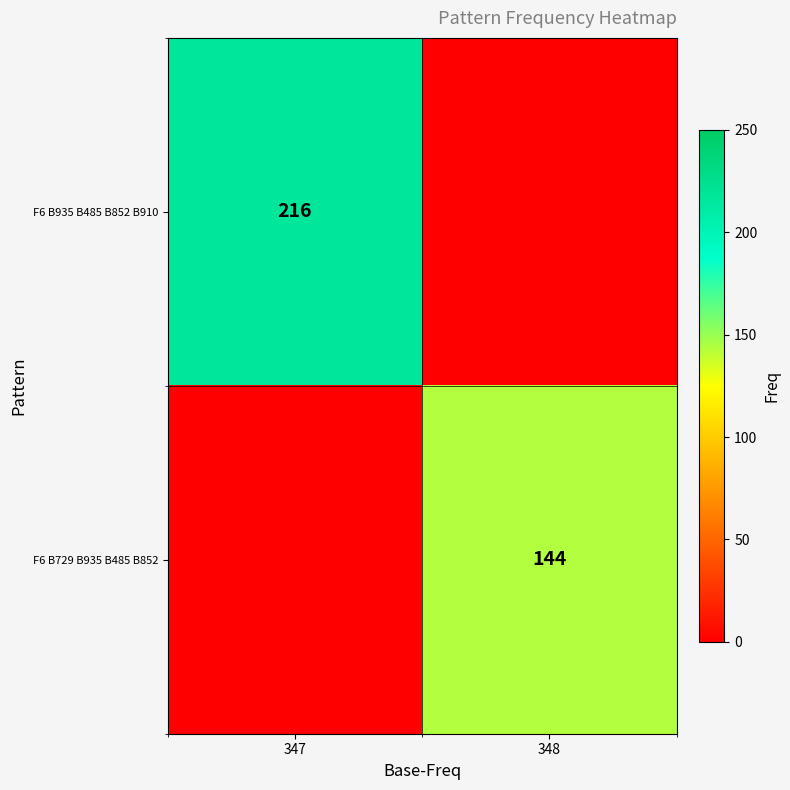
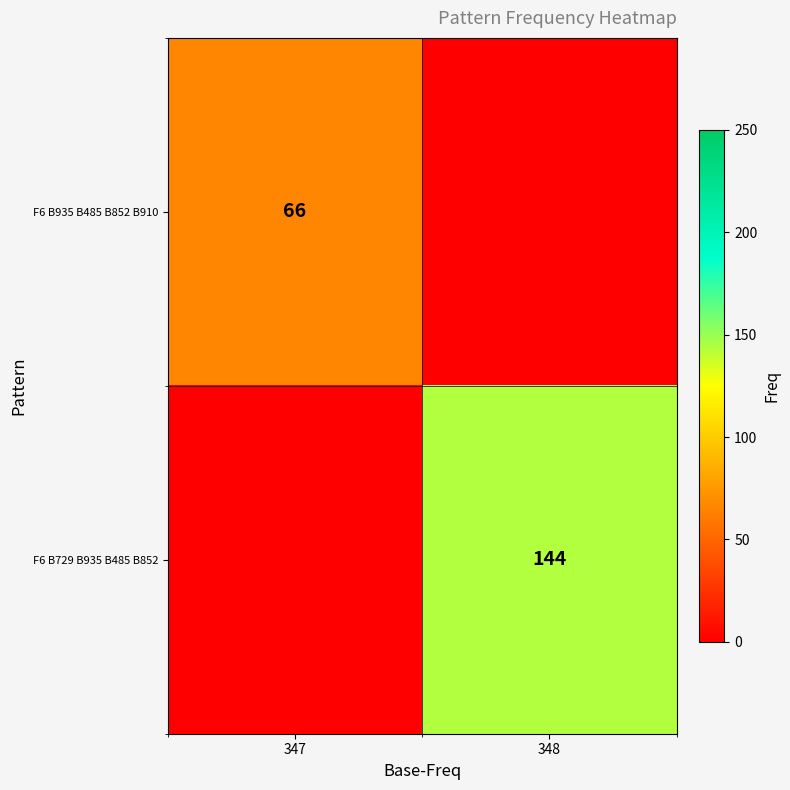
F6 B935 B485 B852 B910, 347: 216 -> 66
